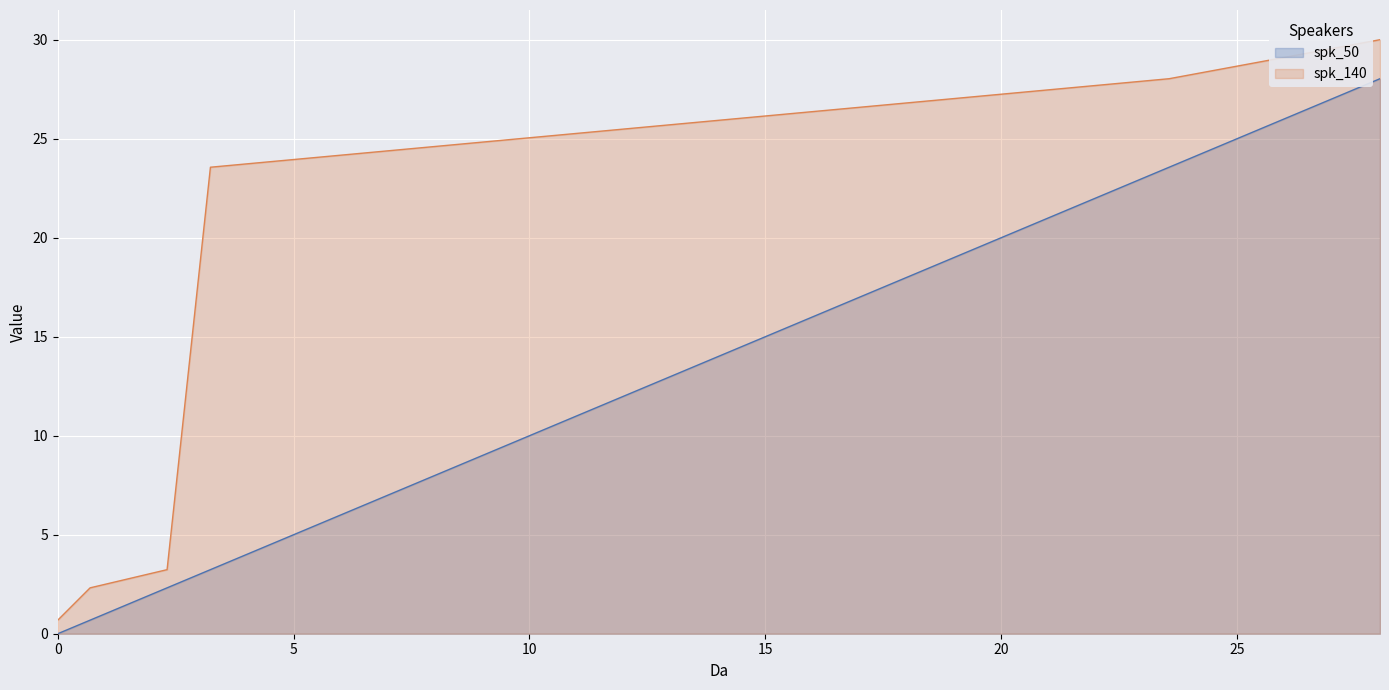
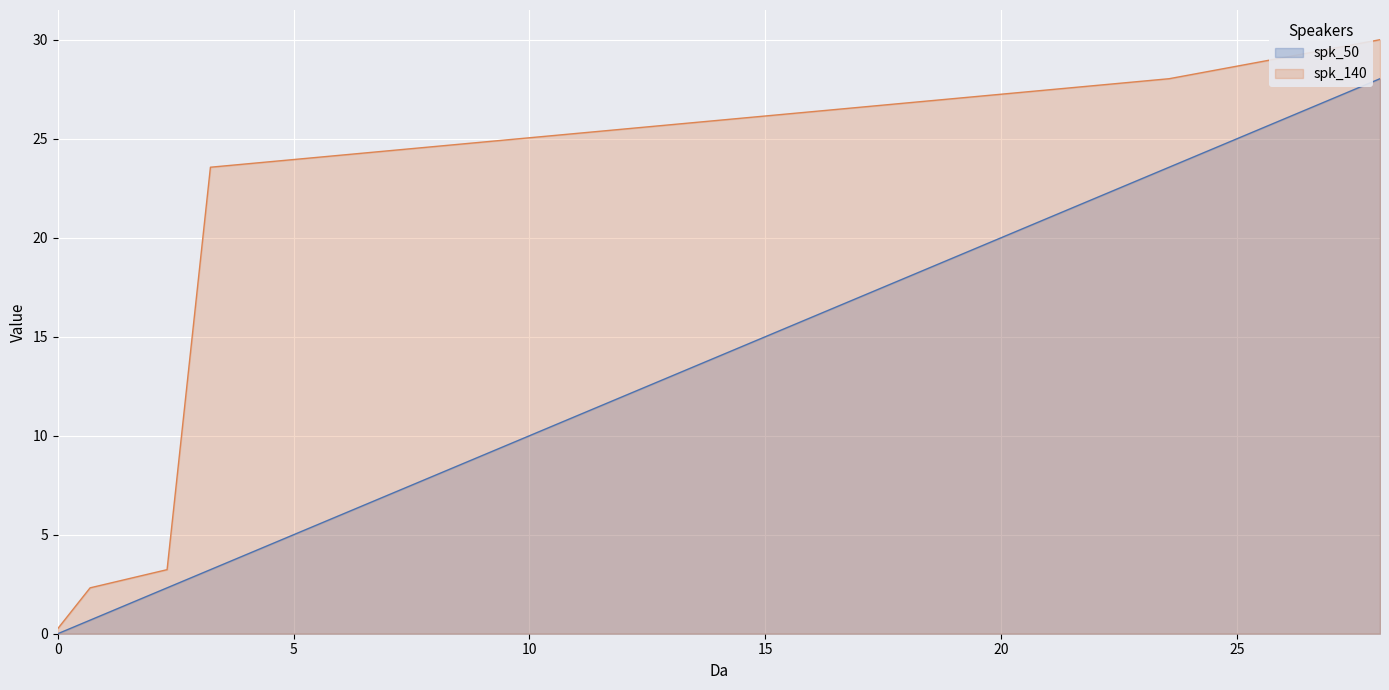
spk_140, 0: 0.7 -> 0.3
